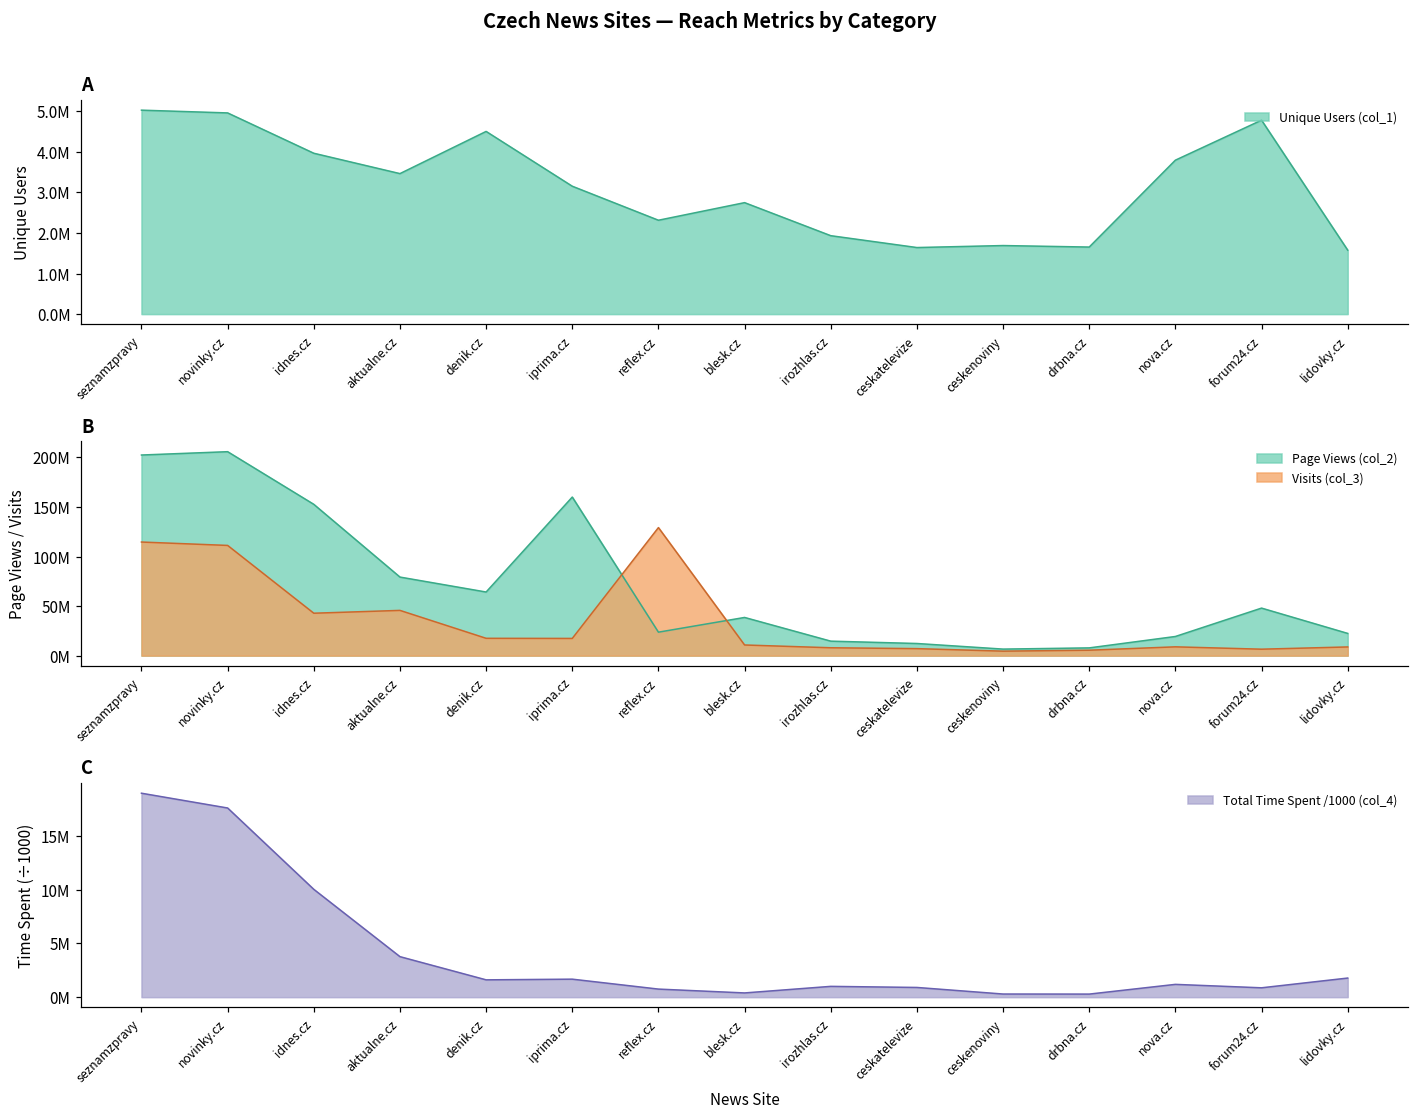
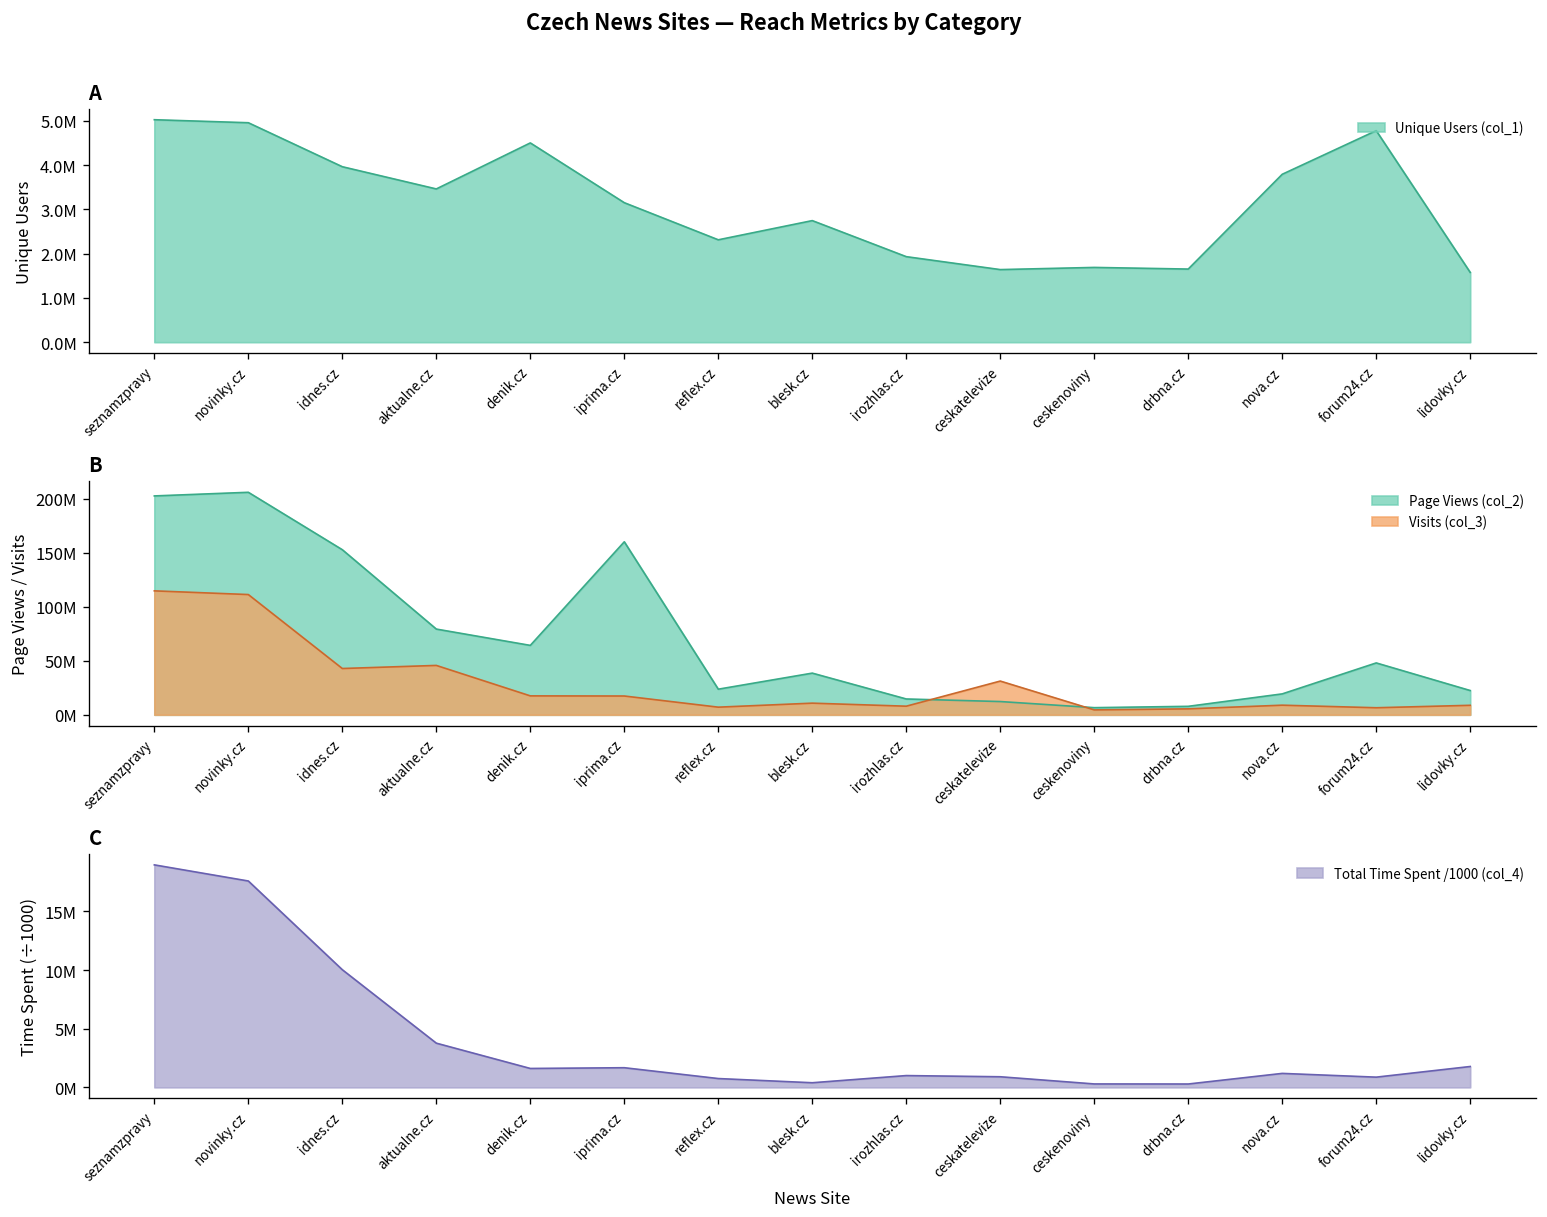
B, Visits (col_3), reflex.cz: 130000000 -> 10000000
B, Visits (col_3), ceskatelevize: 10000000 -> 30000000
